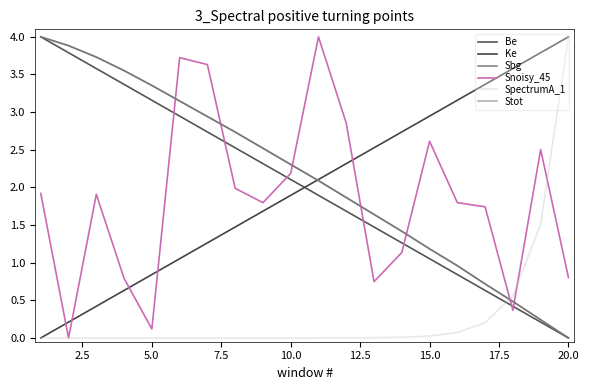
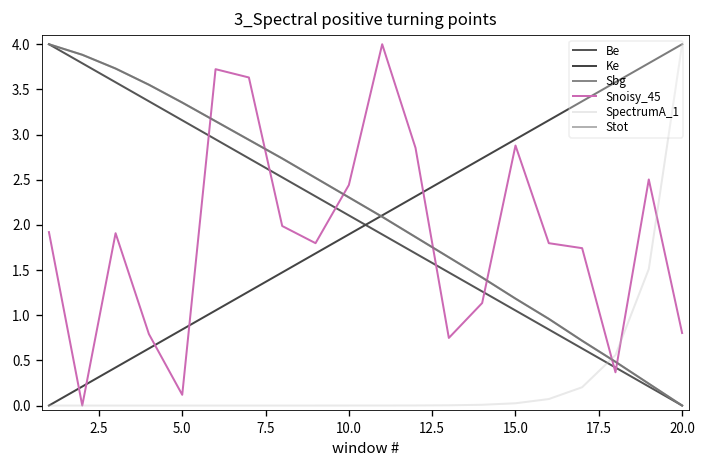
Snoisy_45, 10.0: 2.2 -> 2.4
Snoisy_45, 15.0: 2.6 -> 2.9
